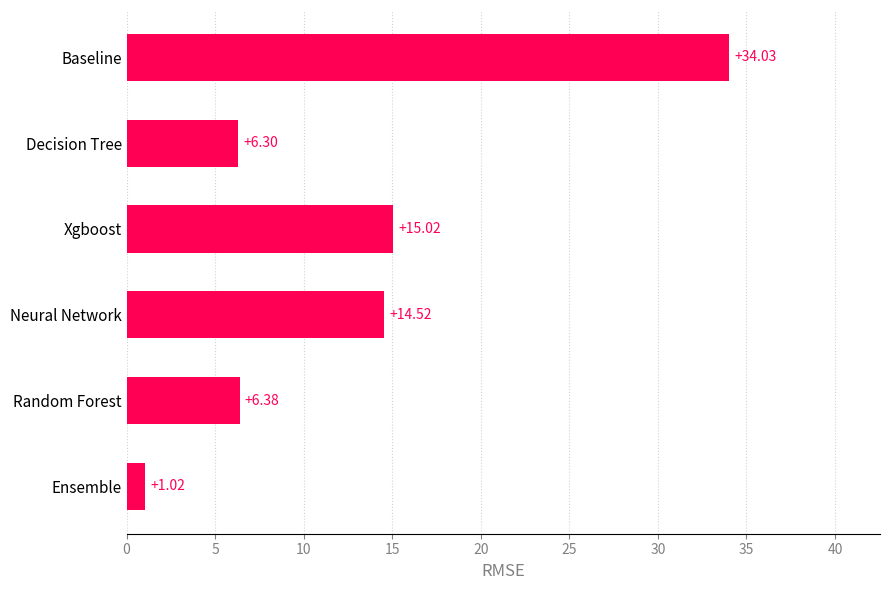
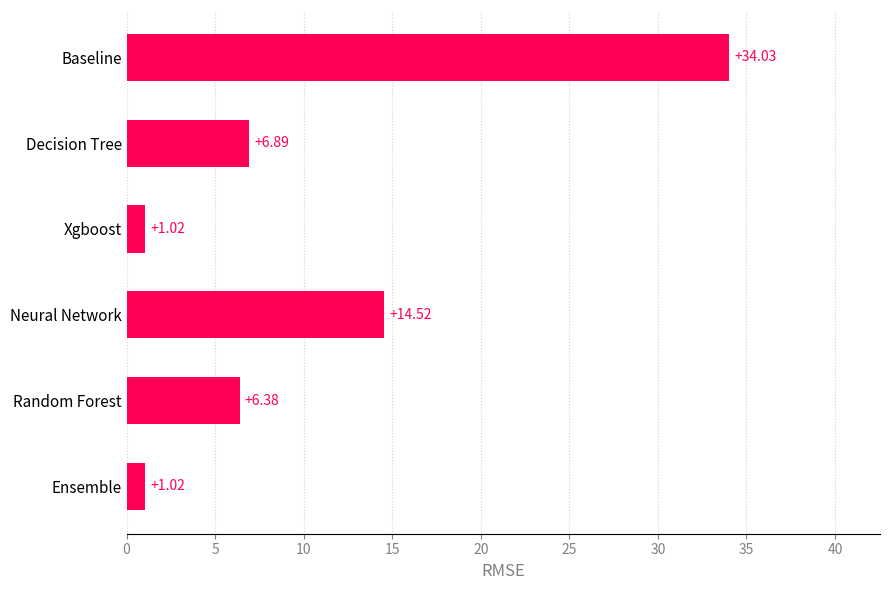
Decision Tree: +6.30 -> +6.89
Xgboost: +15.02 -> +1.02
